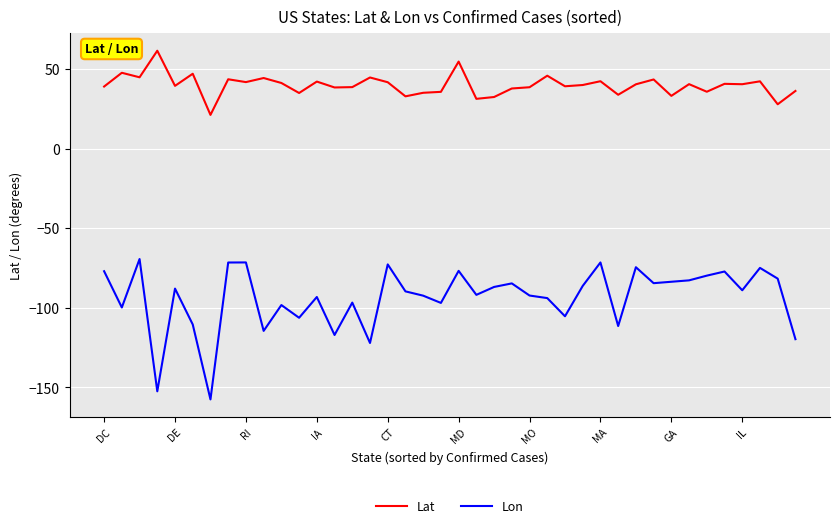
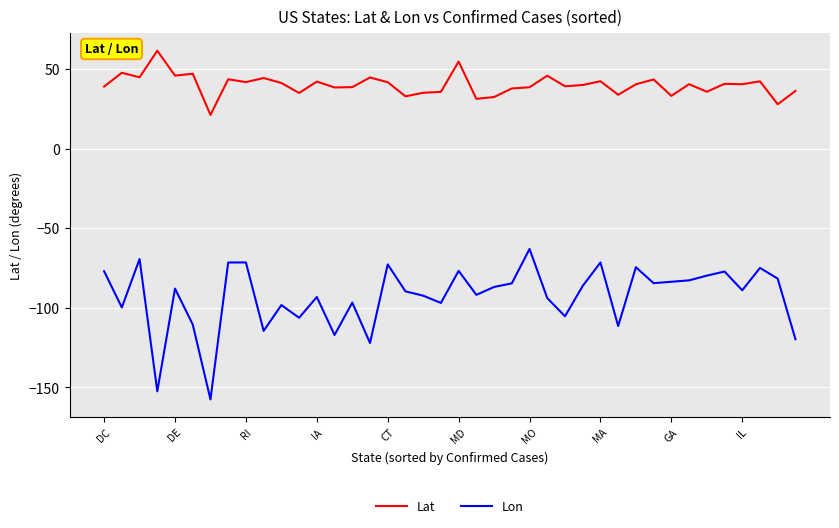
Lat, DE: 39 -> 46
Lon, MO: -92 -> -63
